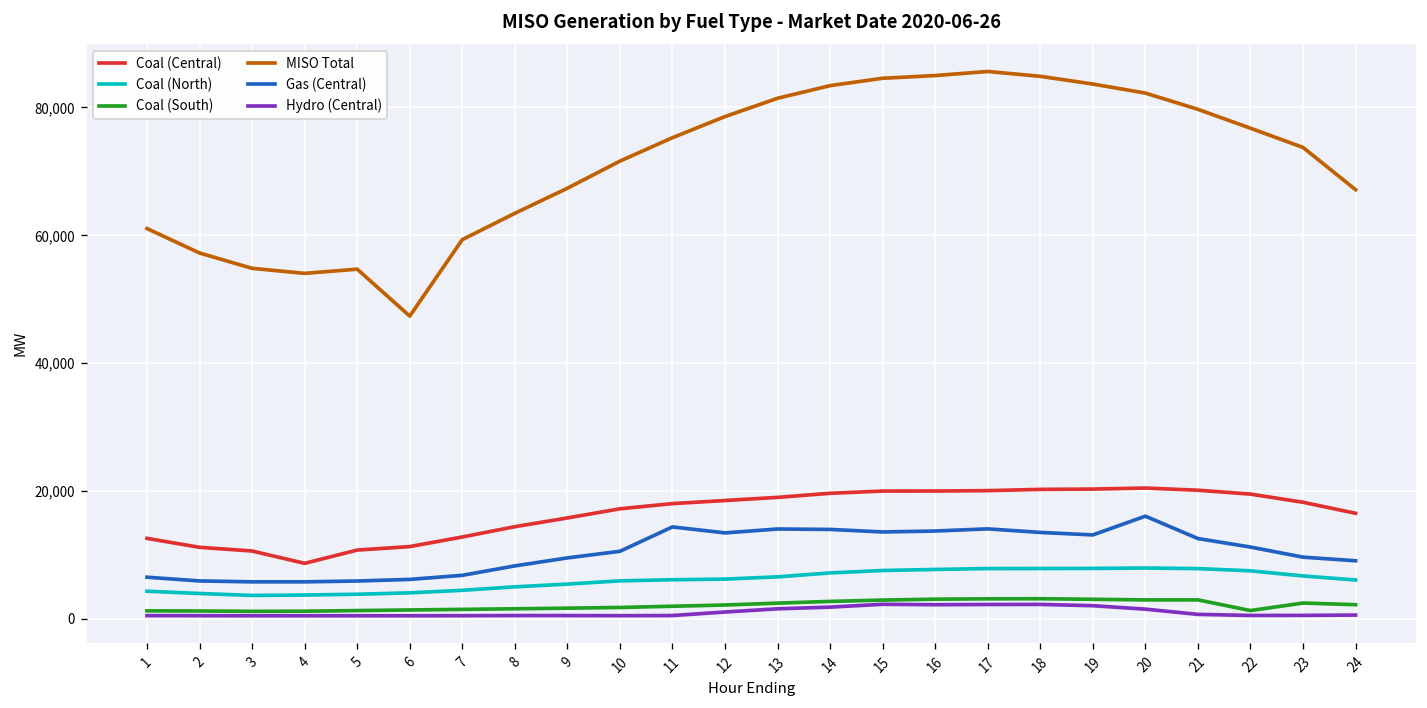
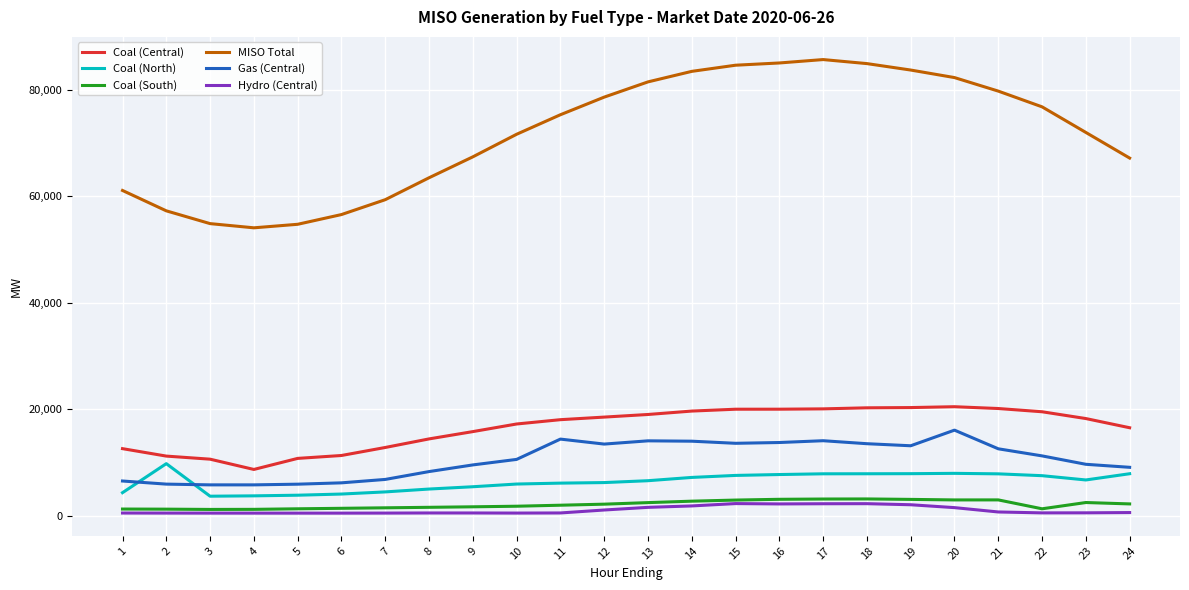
Coal (North), 2: 4,000 -> 10,000
MISO Total, 6: 47,000 -> 57,000
MISO Total, 23: 74,000 -> 72,000
Coal (North), 24: 6,000 -> 8,000
